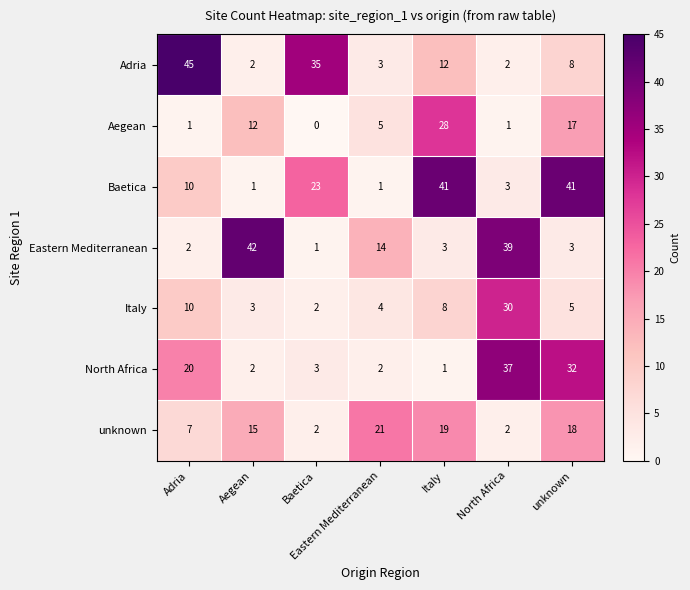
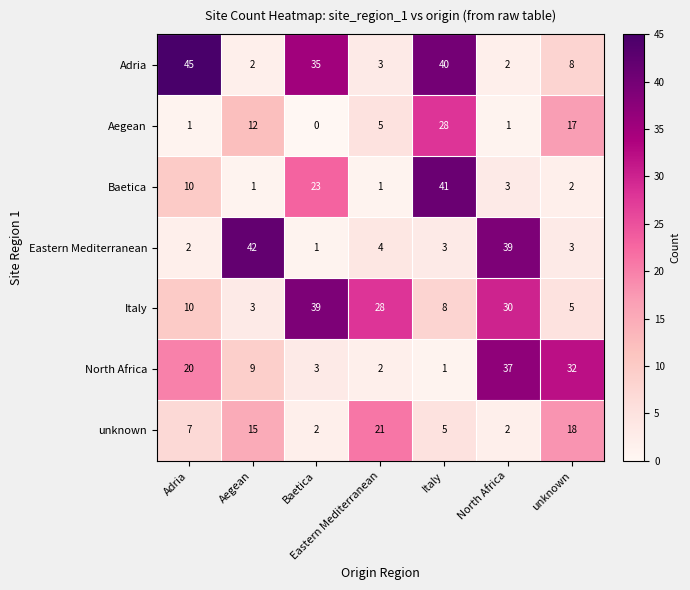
Adria, Italy: 12 -> 40
Baetica, unknown: 41 -> 2
Eastern Mediterranean, Eastern Mediterranean: 14 -> 4
Italy, Baetica: 2 -> 39
Italy, Eastern Mediterranean: 4 -> 28
North Africa, Aegean: 2 -> 9
unknown, Italy: 19 -> 5
